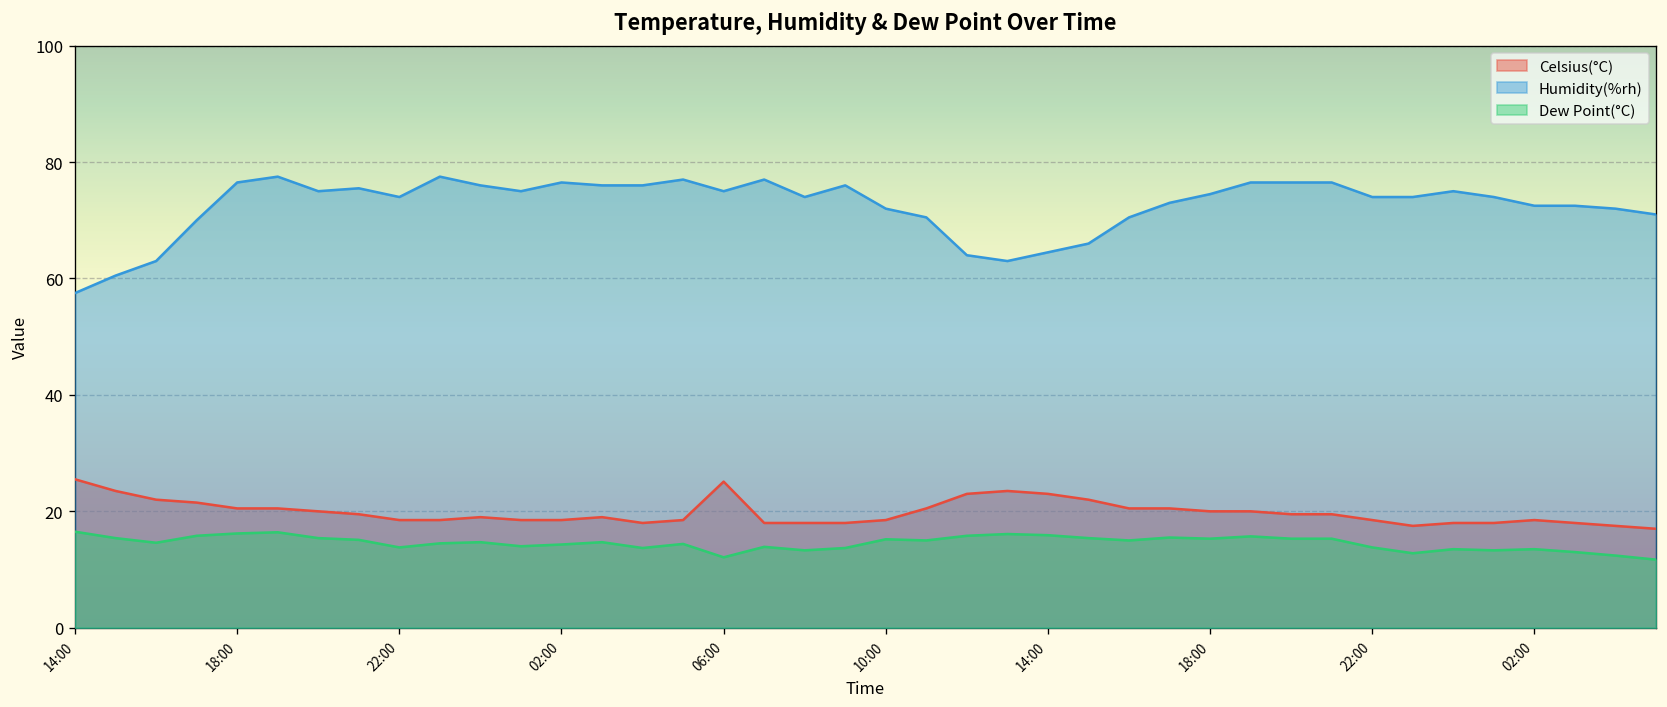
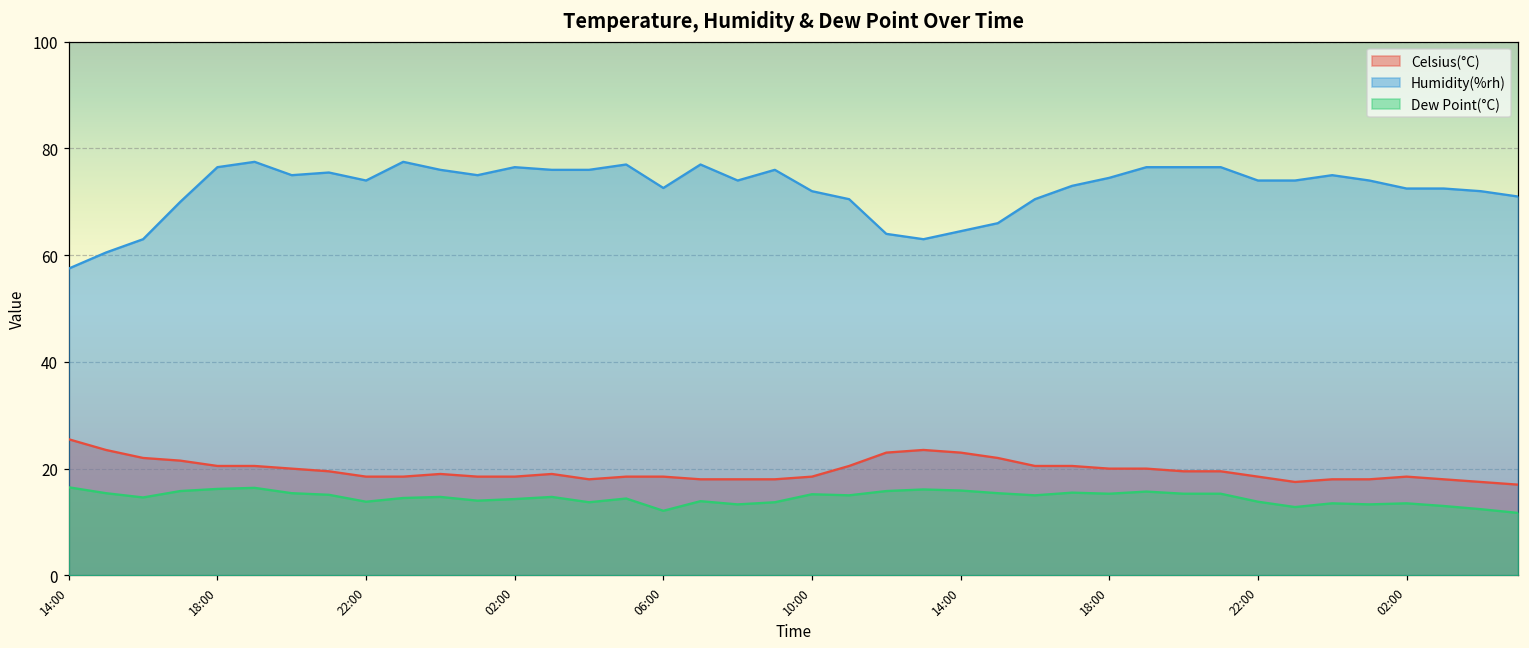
Celsius(°C), 06:00: 25 -> 19
Humidity(%rh), 06:00: 75 -> 73
